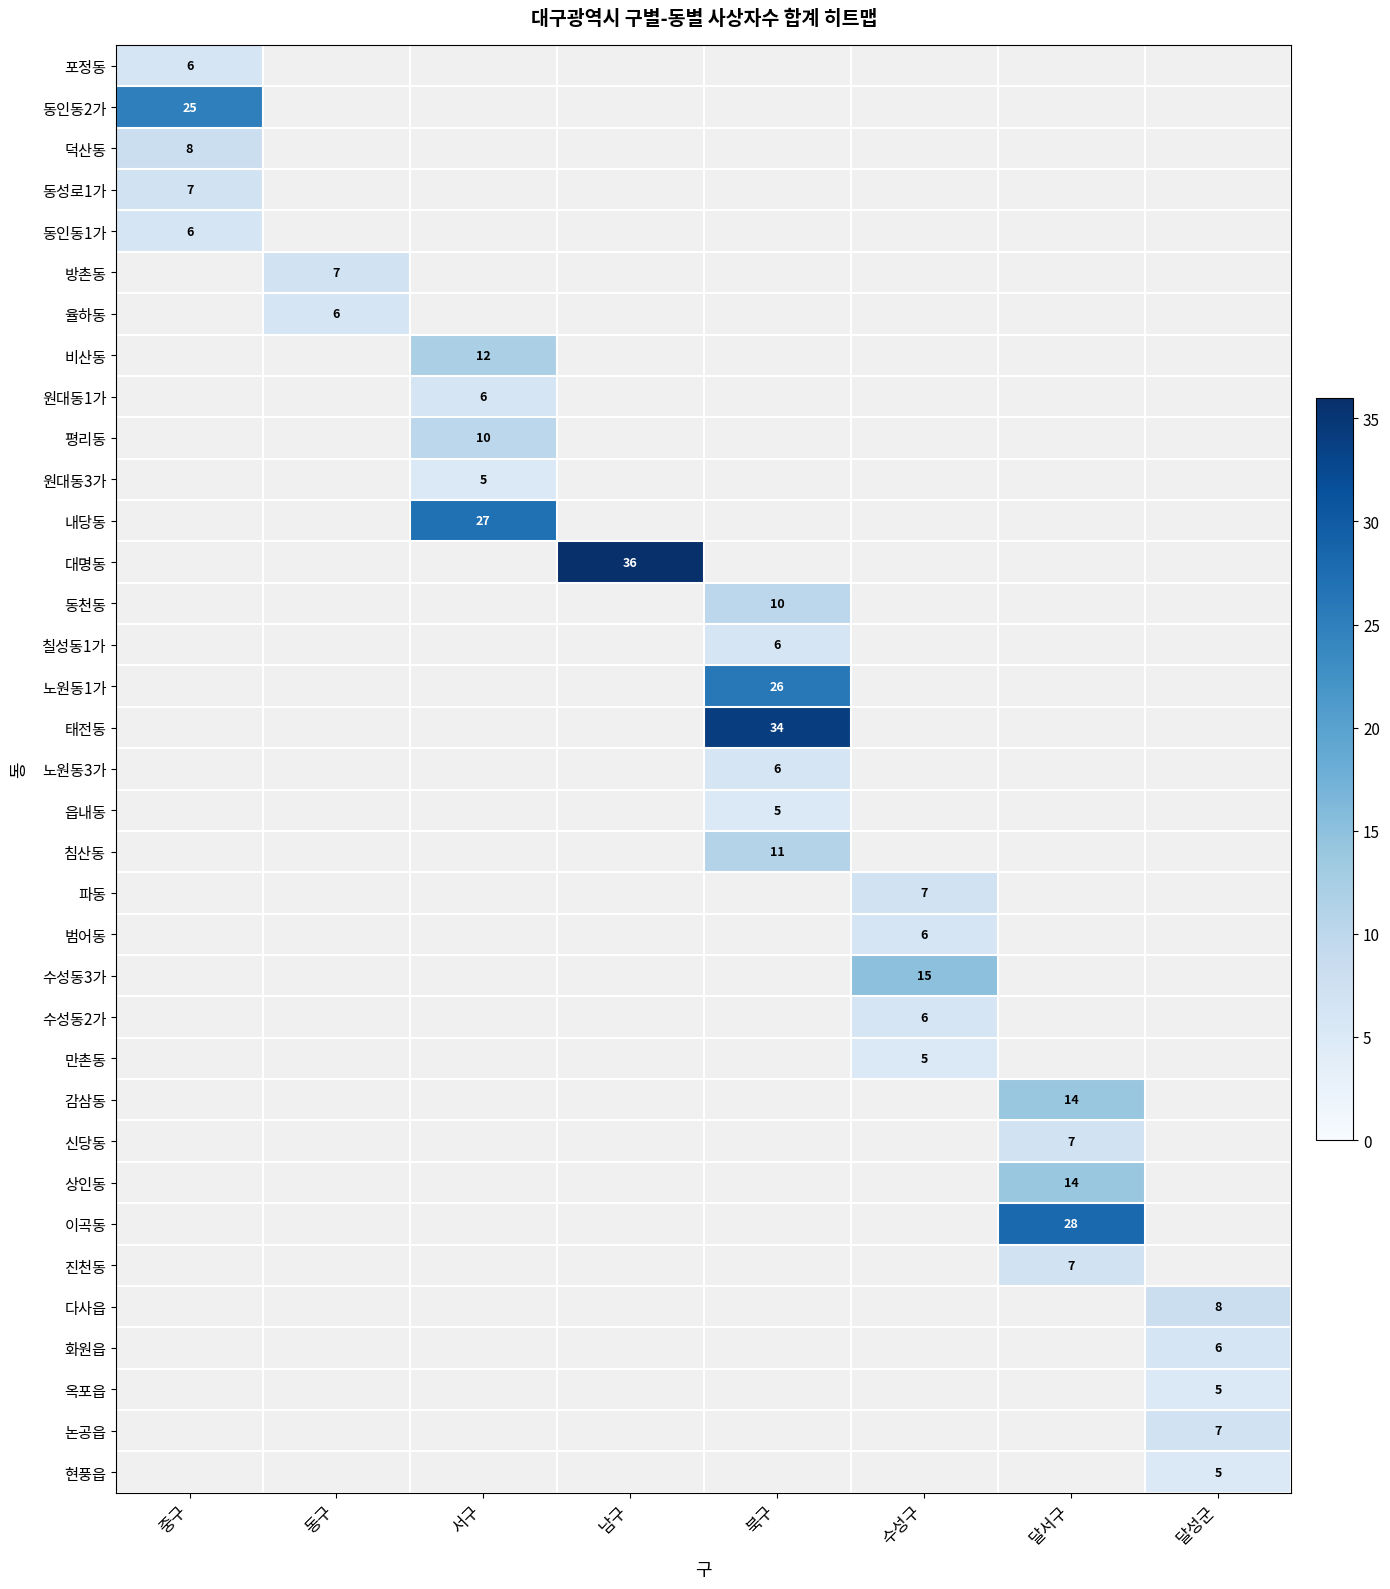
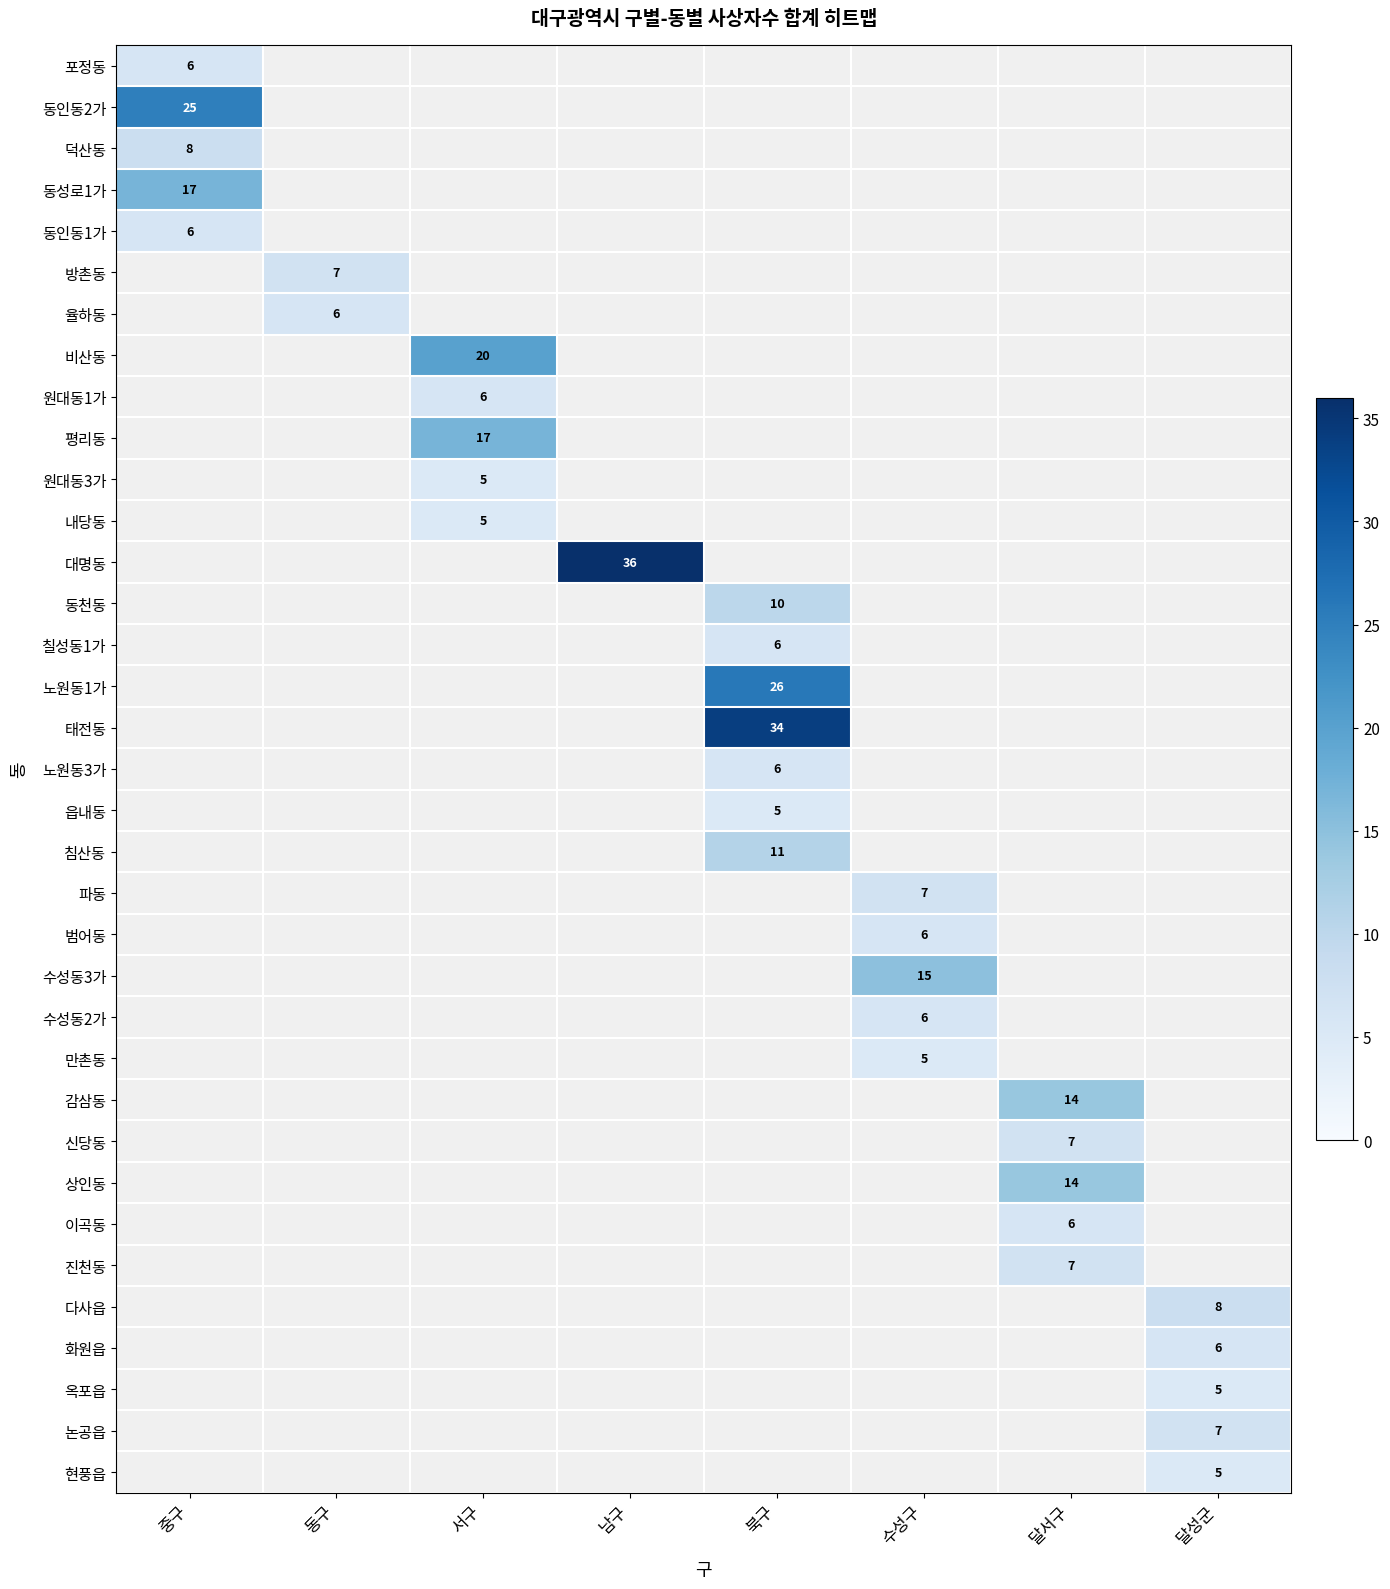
동성로1가, 중구: 7 -> 17
비산동, 서구: 12 -> 20
평리동, 서구: 10 -> 17
내당동, 서구: 27 -> 5
이곡동, 달서구: 28 -> 6
